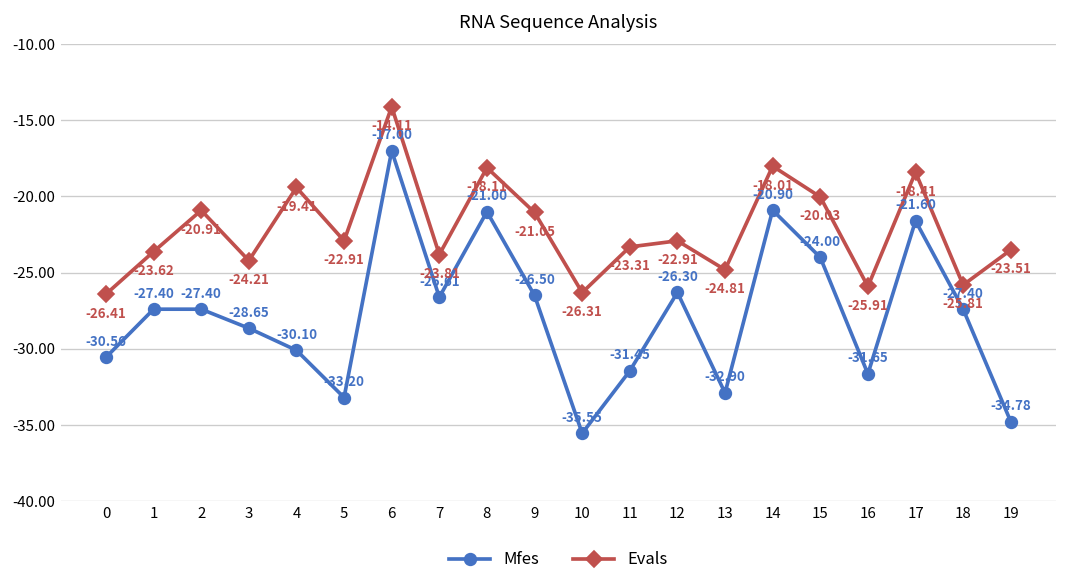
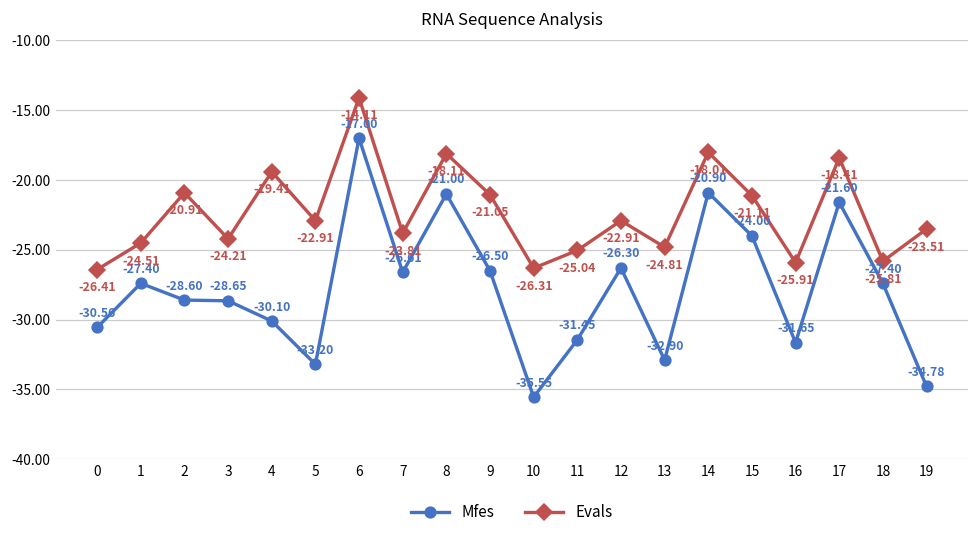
Evals, 1: -23.62 -> -24.51
Mfes, 2: -27.40 -> -28.60
Evals, 11: -23.31 -> -25.04
Evals, 15: -20.03 -> -21.11
